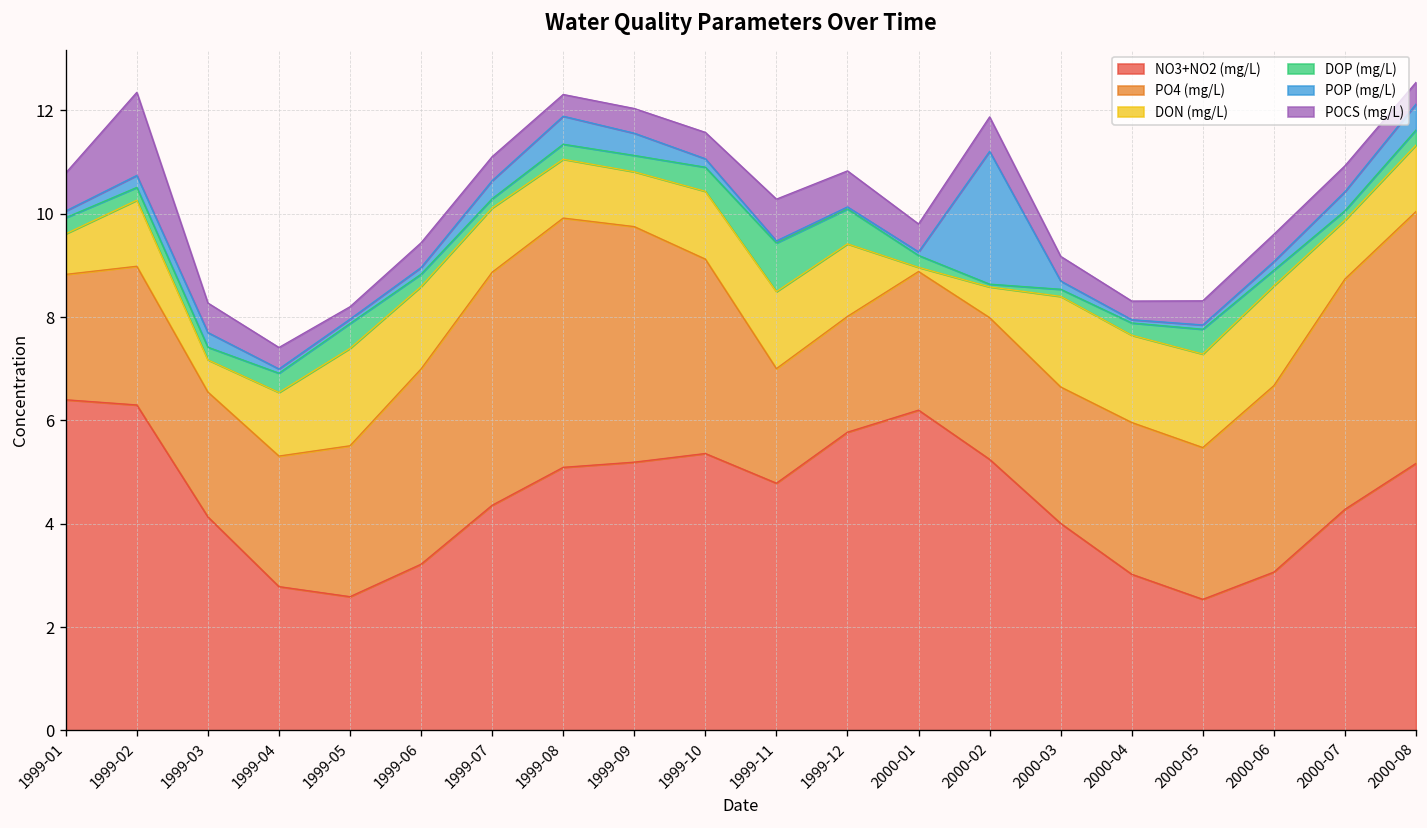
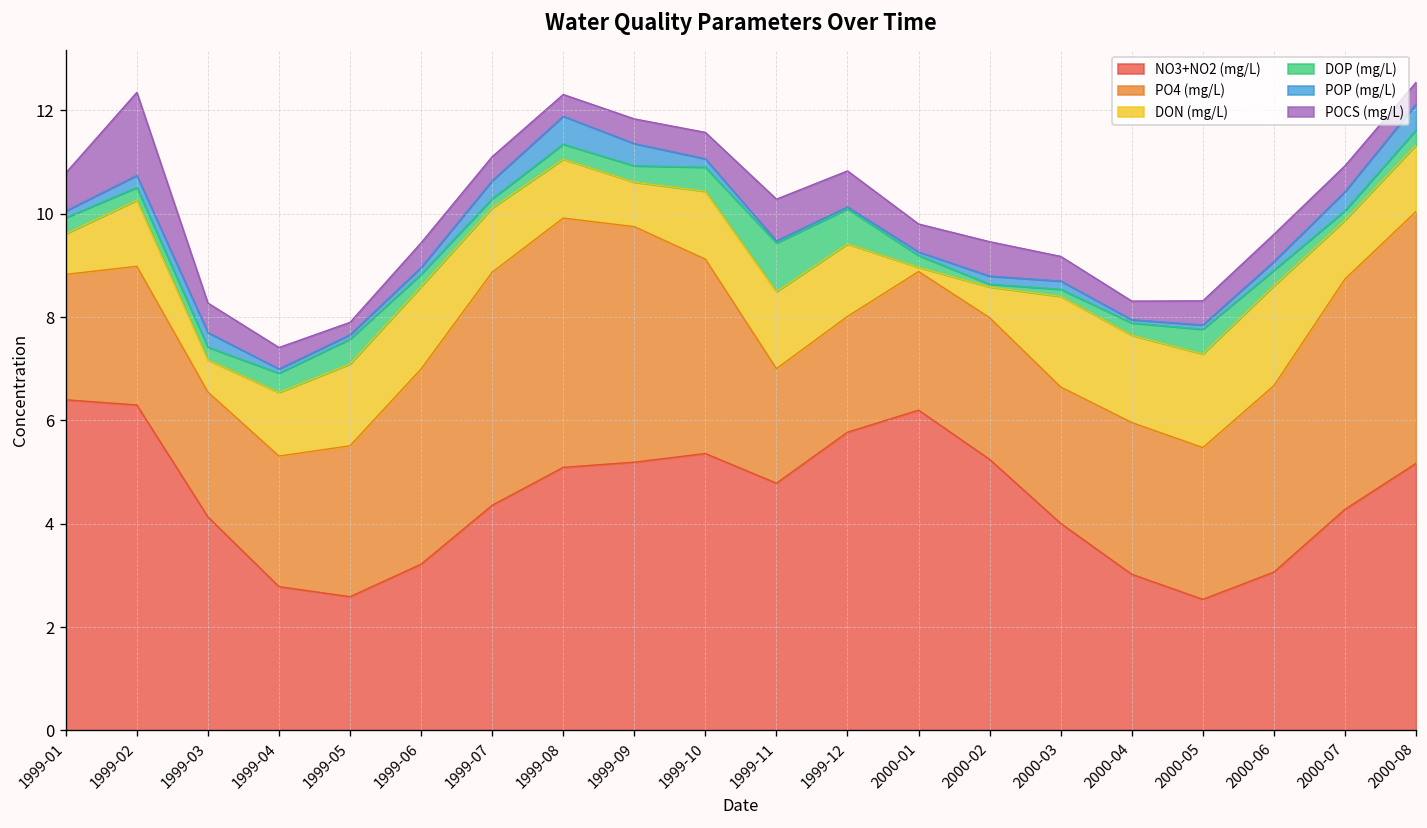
DON (mg/L), 1999-05: 1.9 -> 1.6
DON (mg/L), 1999-09: 1.1 -> 0.9
POP (mg/L), 2000-02: 2.6 -> 0.2
